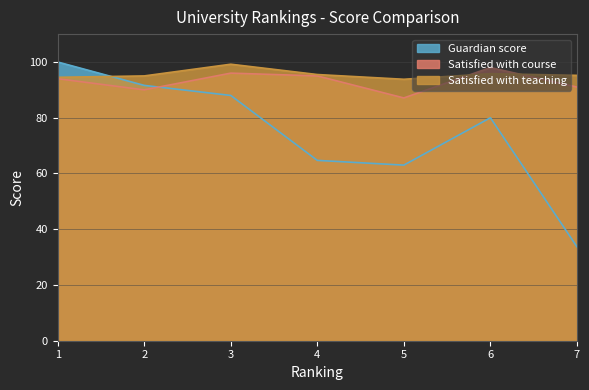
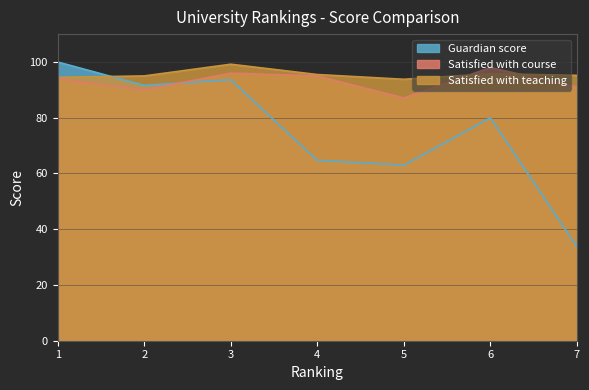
Guardian score, 3: 88 -> 94
